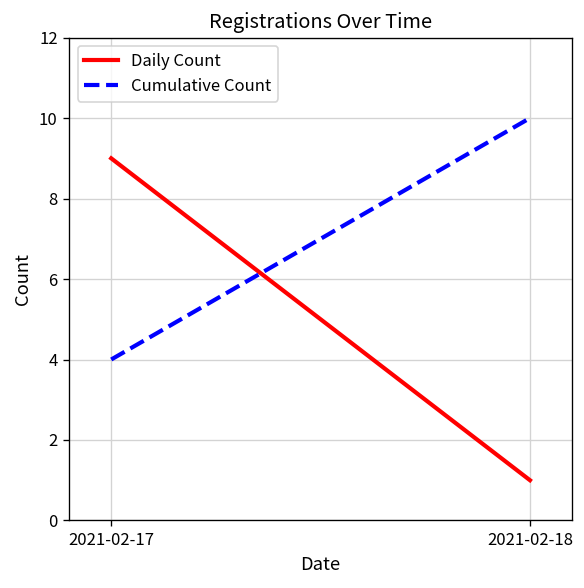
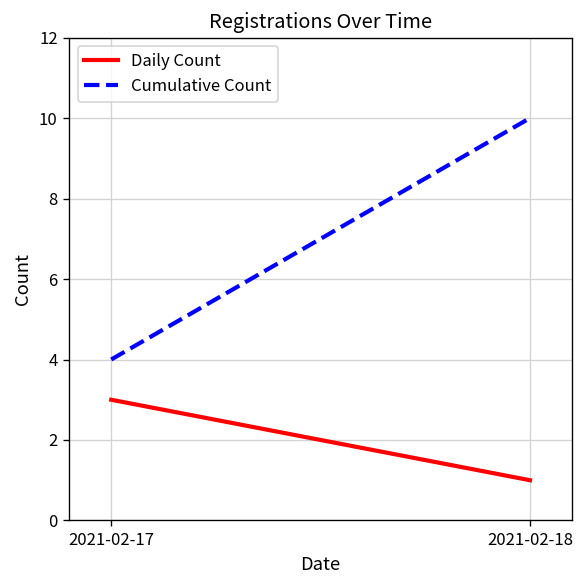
Daily Count, 2021-02-17: 9 -> 3
